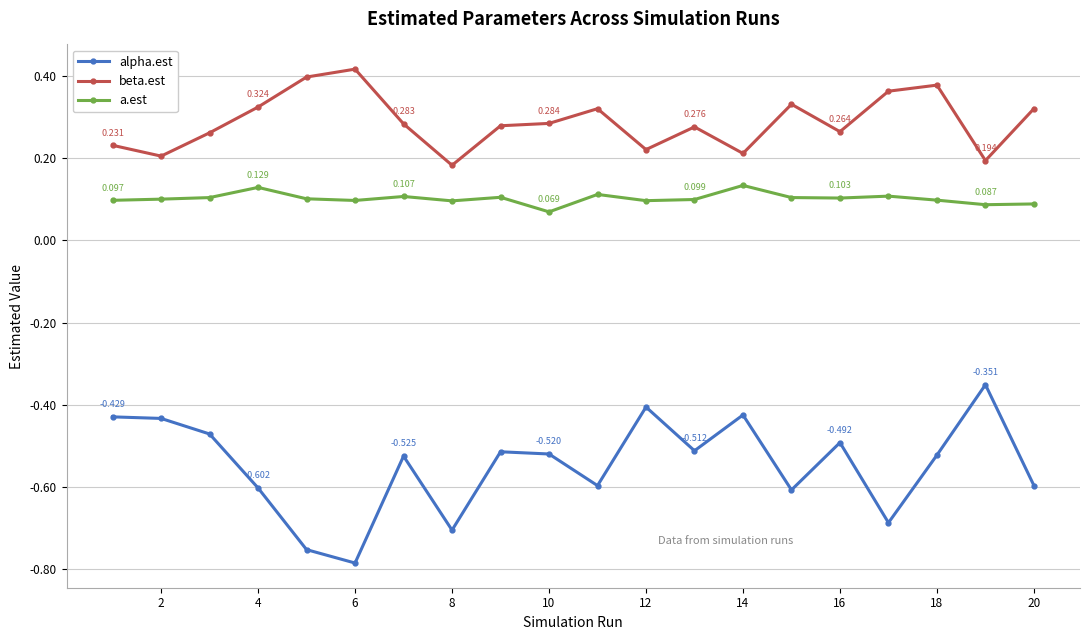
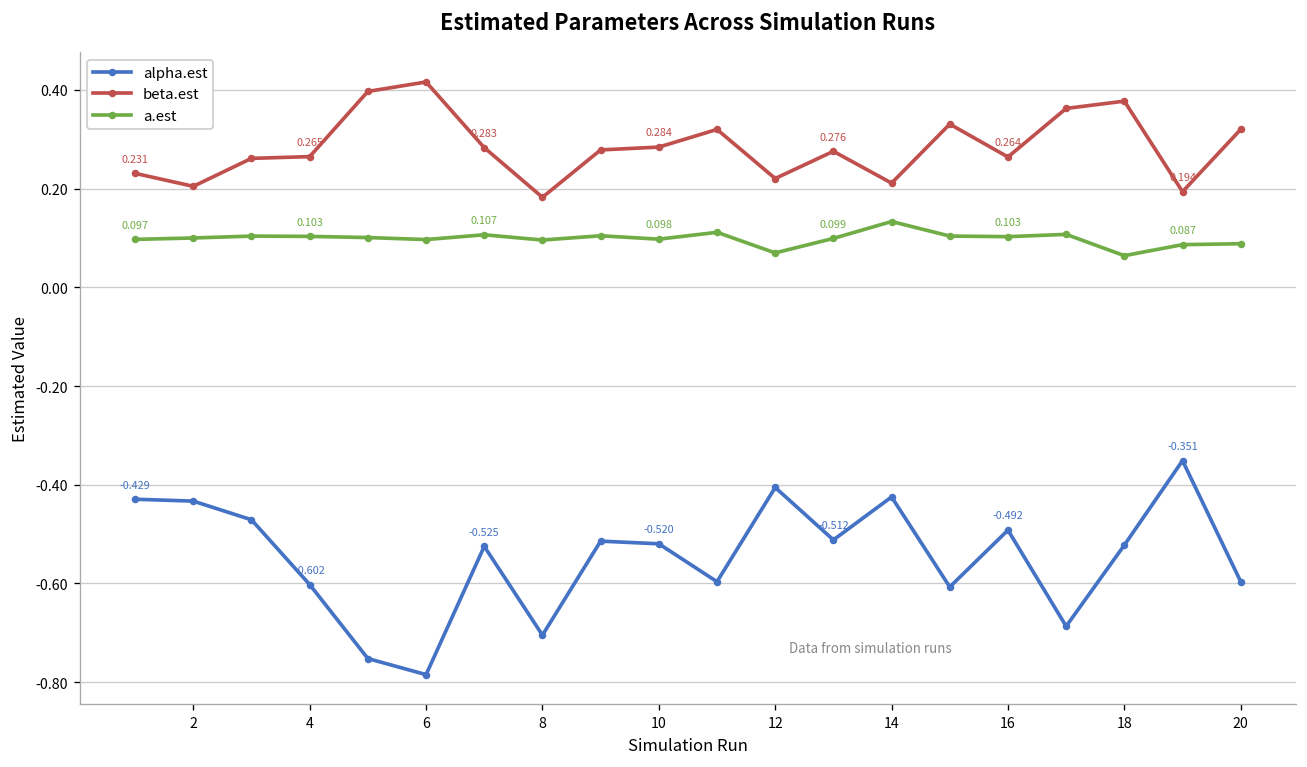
beta.est, 4: 0.324 -> 0.265
a.est, 4: 0.129 -> 0.103
a.est, 10: 0.069 -> 0.098
a.est, 12: 0.10 -> 0.07
a.est, 18: 0.10 -> 0.06
